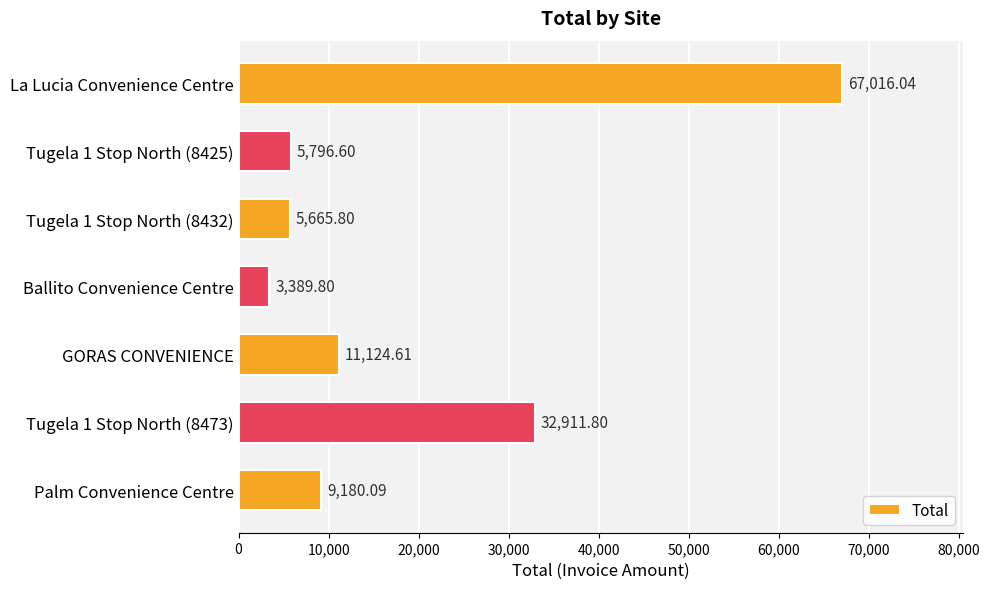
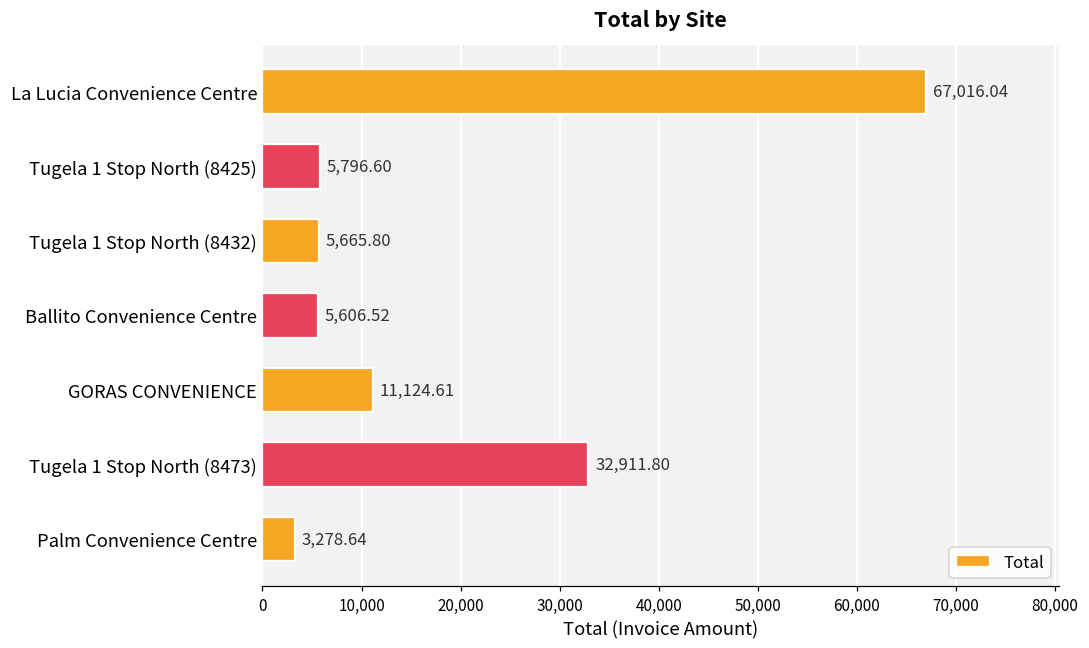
Ballito Convenience Centre: 3,389.80 -> 5,606.52
Palm Convenience Centre: 9,180.09 -> 3,278.64
